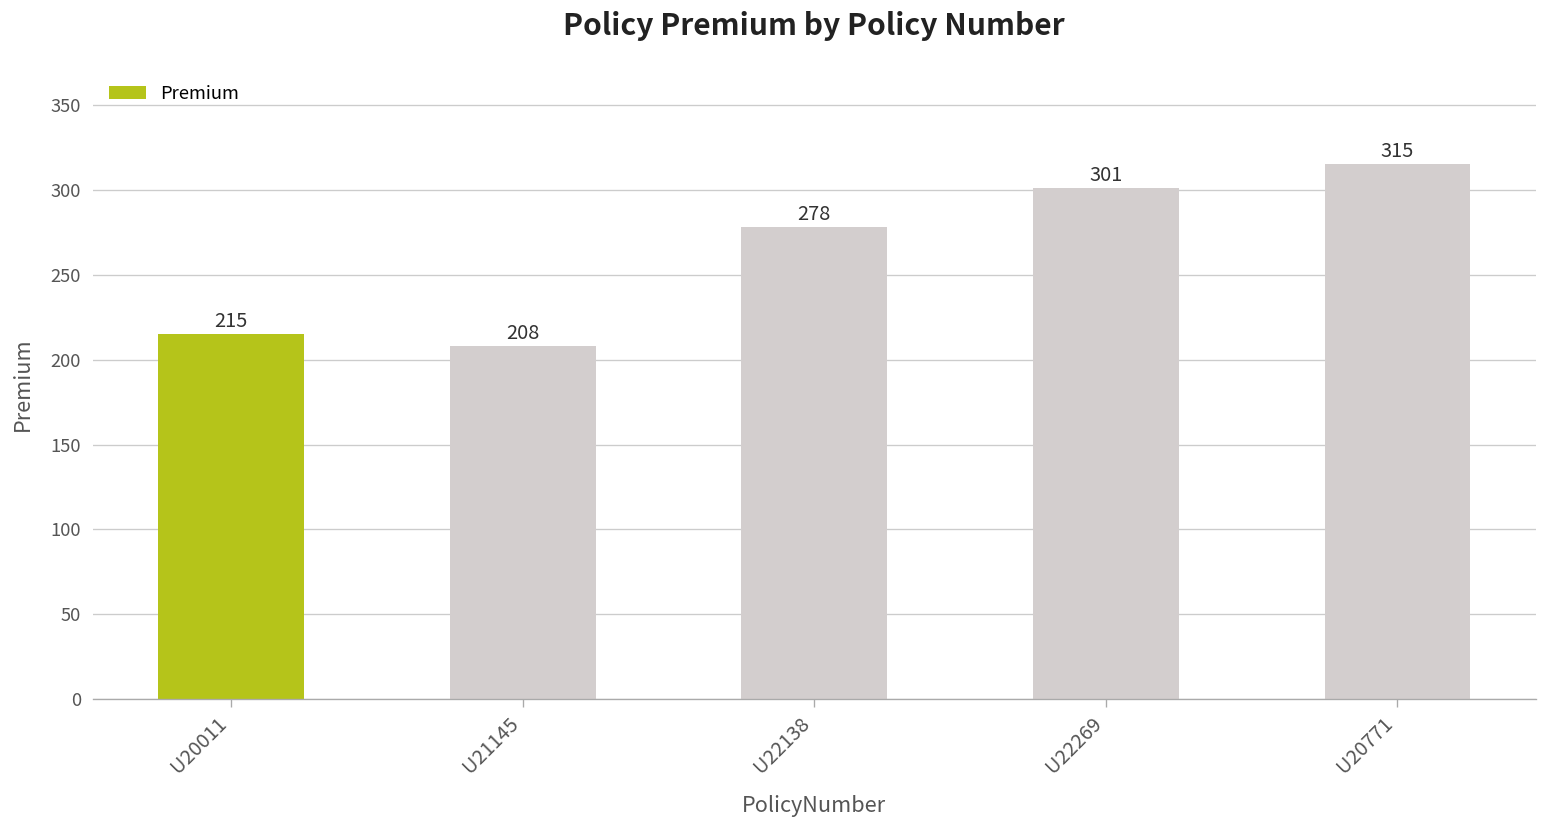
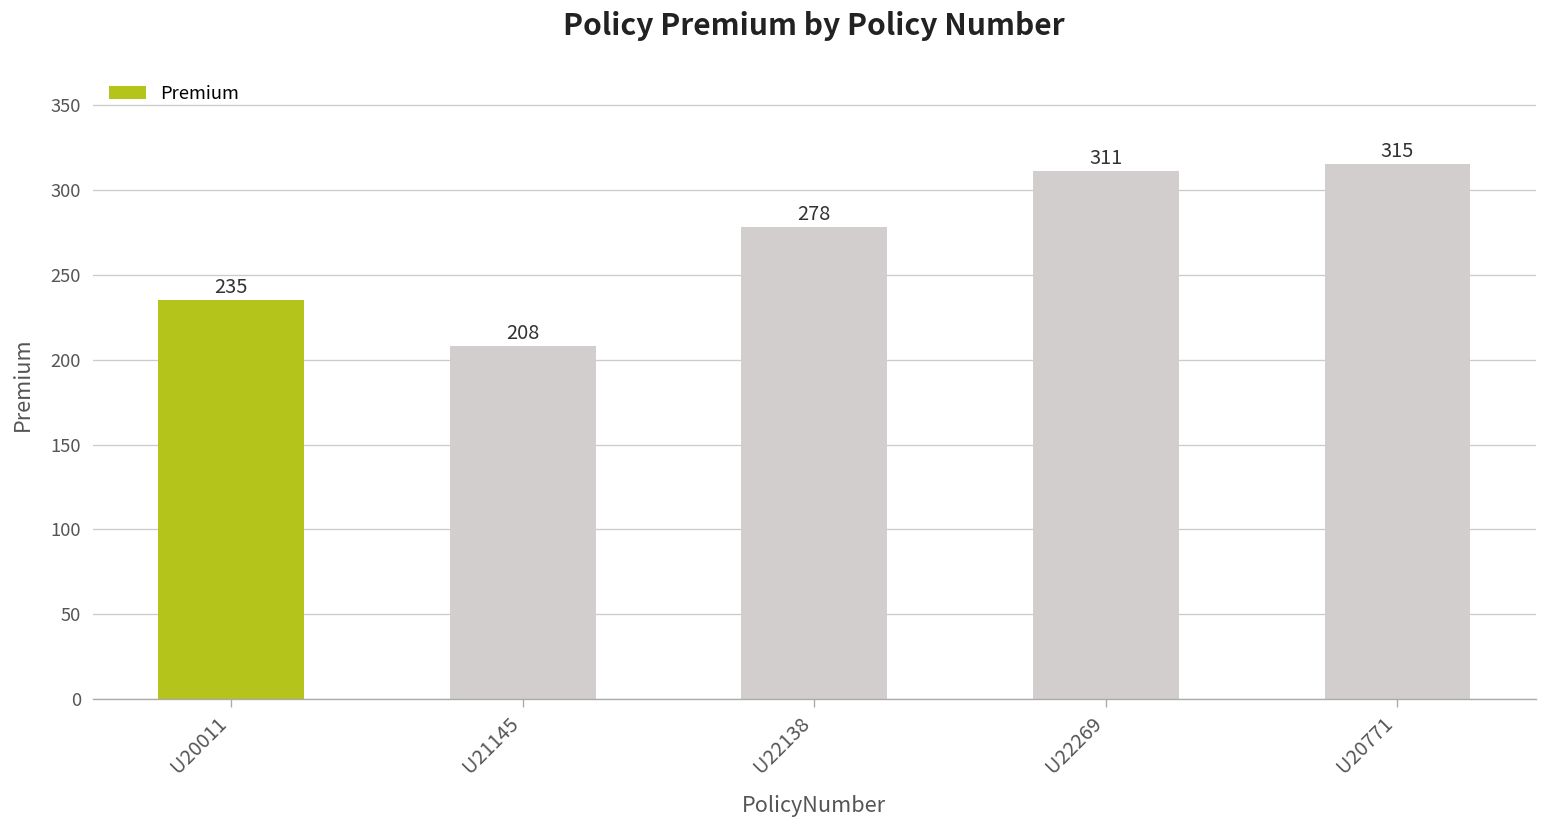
U20011: 215 -> 235
U22269: 301 -> 311
